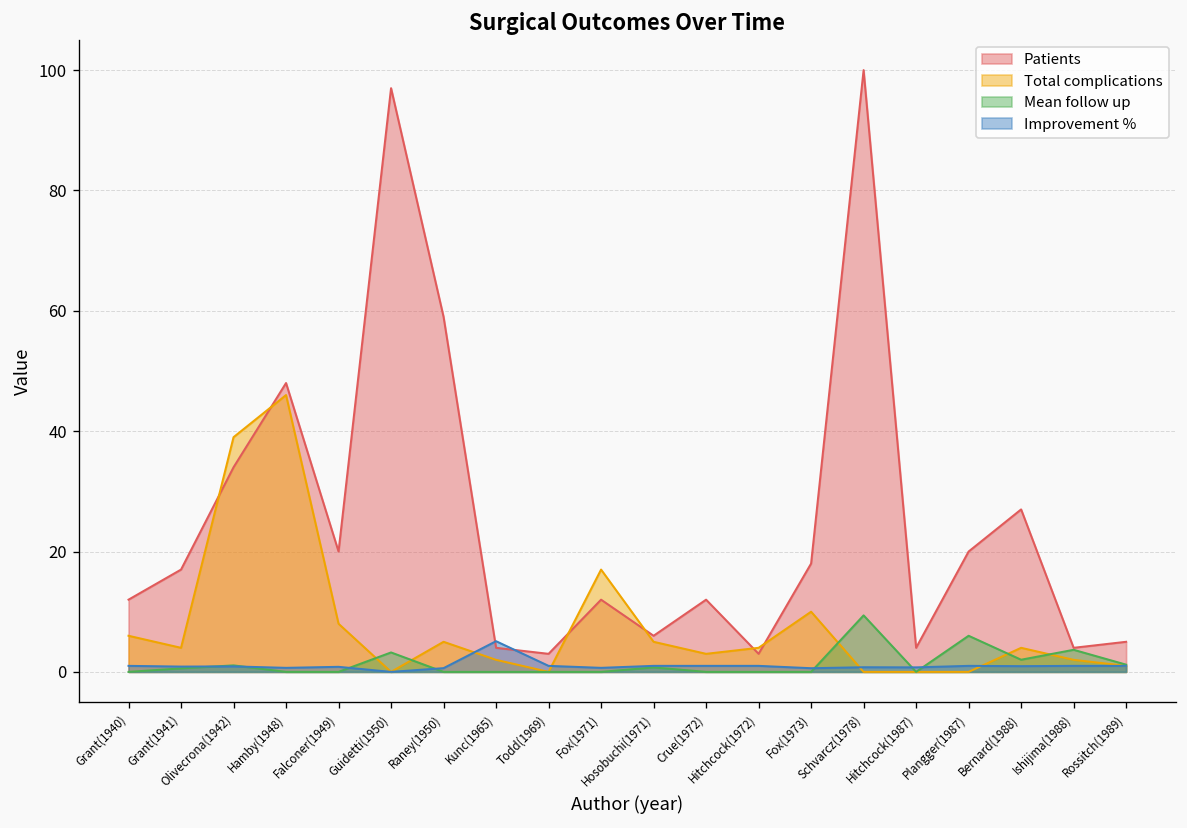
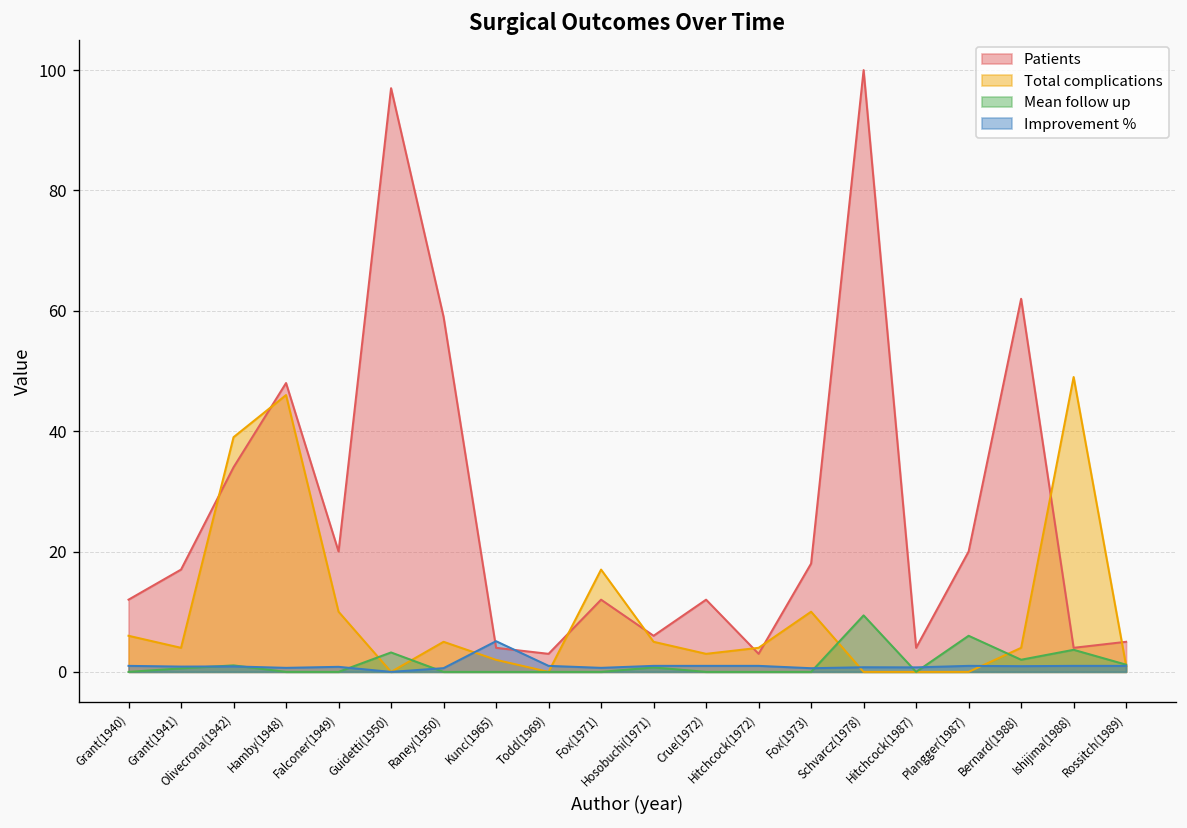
Total complications, Falconer(1949): 8 -> 10
Patients, Bernard(1988): 27 -> 62
Total complications, Ishijima(1988): 2 -> 49
